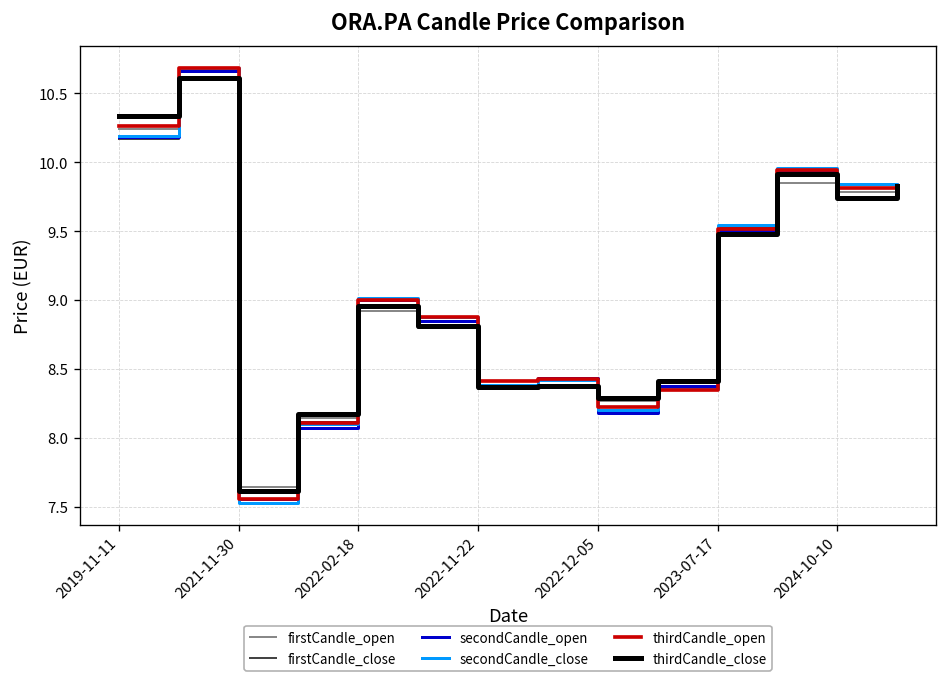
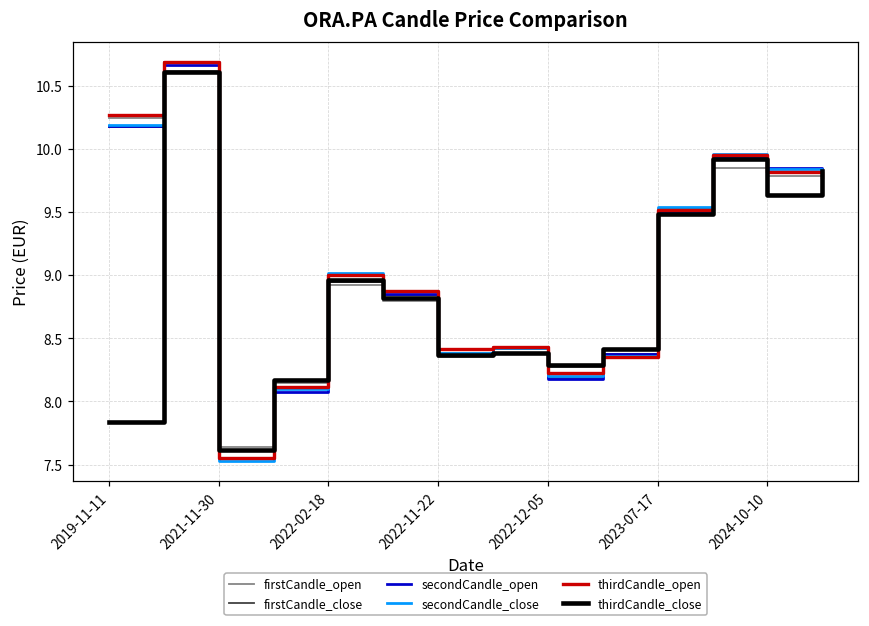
thirdCandle_close, 2019-11-11: 10.34 -> 7.84
thirdCandle_close, 2024-10-10: 9.74 -> 9.64
